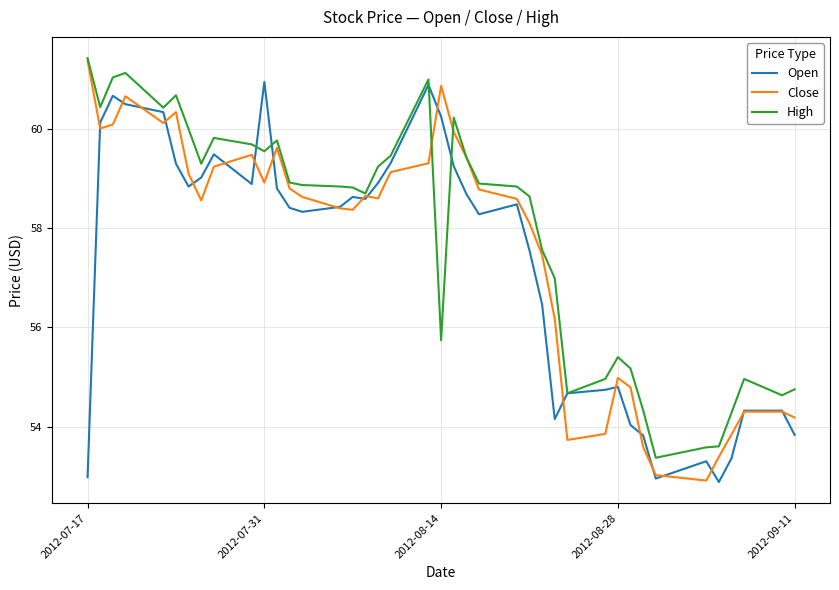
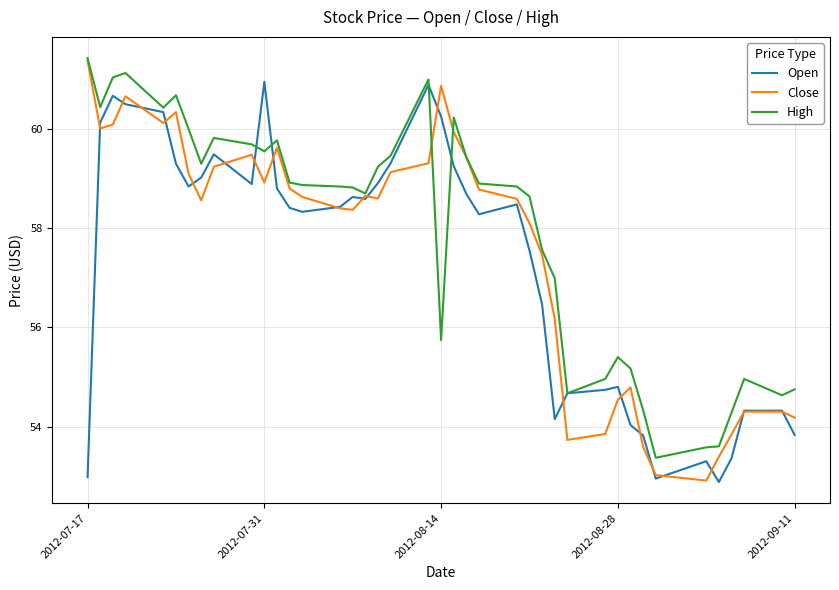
Close, 2012-08-28: 55.0 -> 54.5
